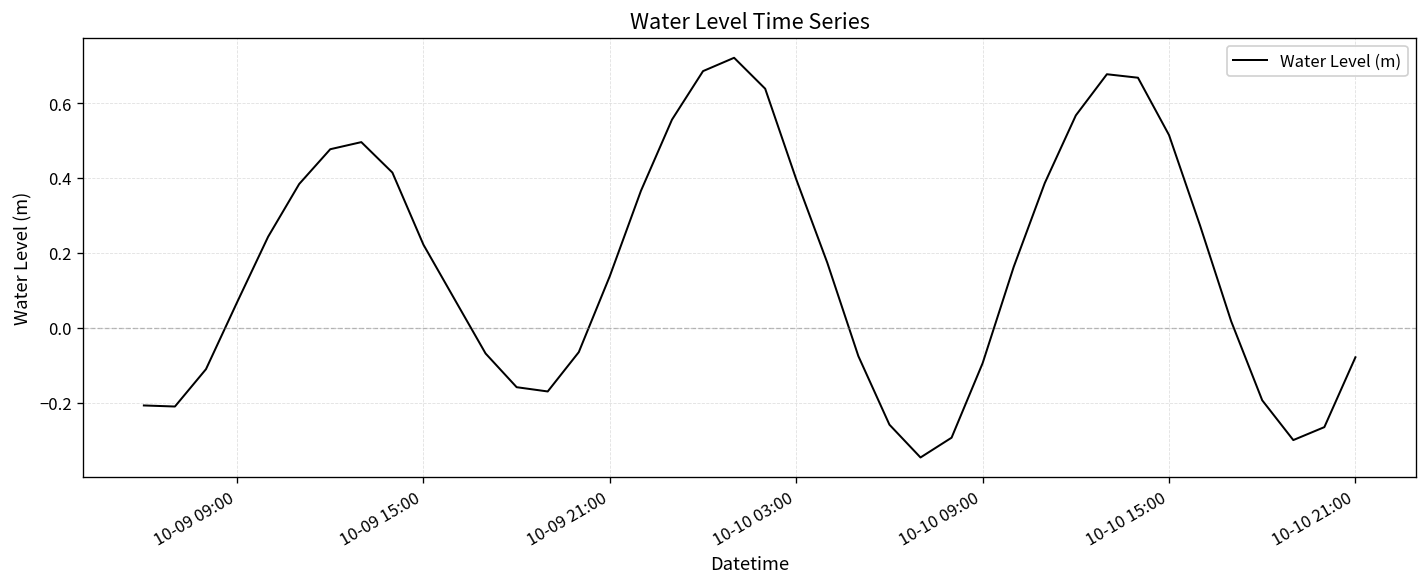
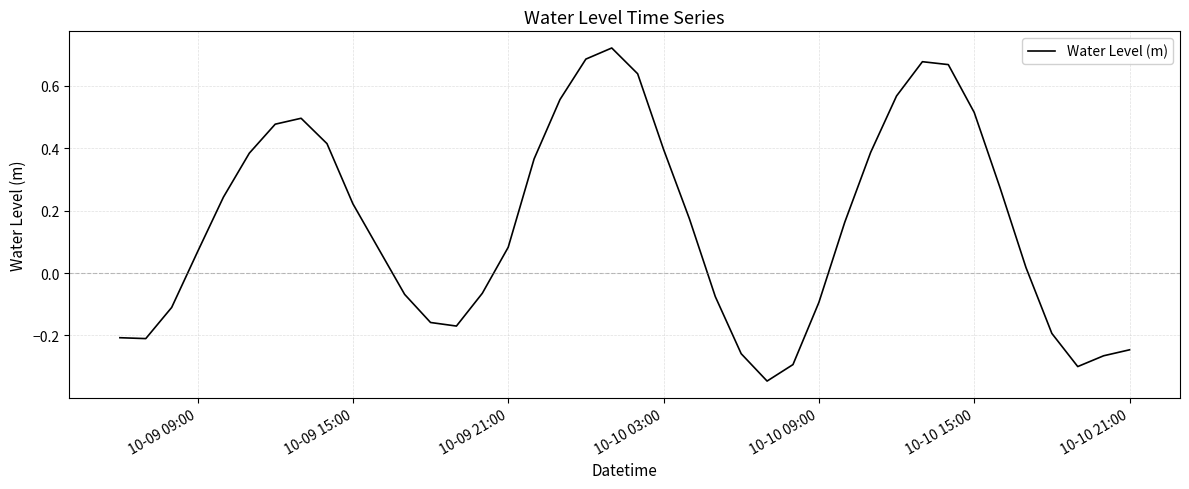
10-09 21:00: 0.14 -> 0.08
10-10 21:00: -0.08 -> -0.25
